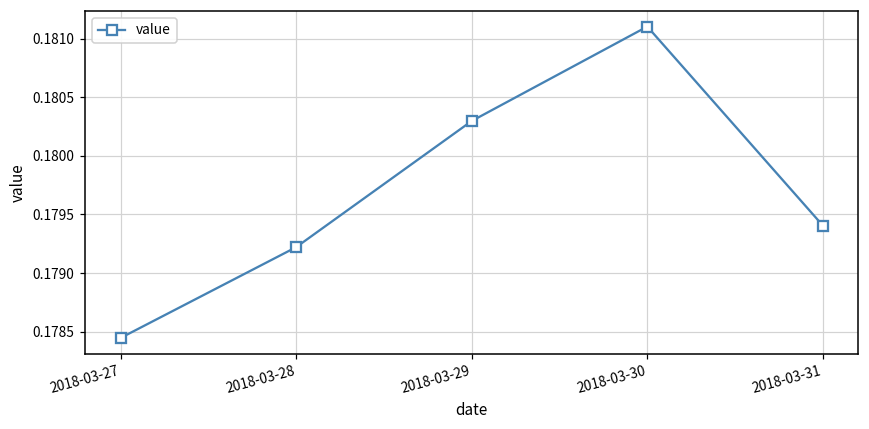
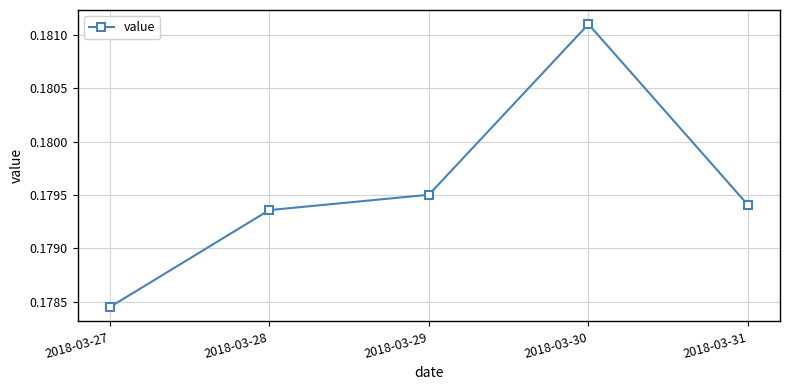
2018-03-28: 0.17922 -> 0.17936
2018-03-29: 0.18030 -> 0.17950
